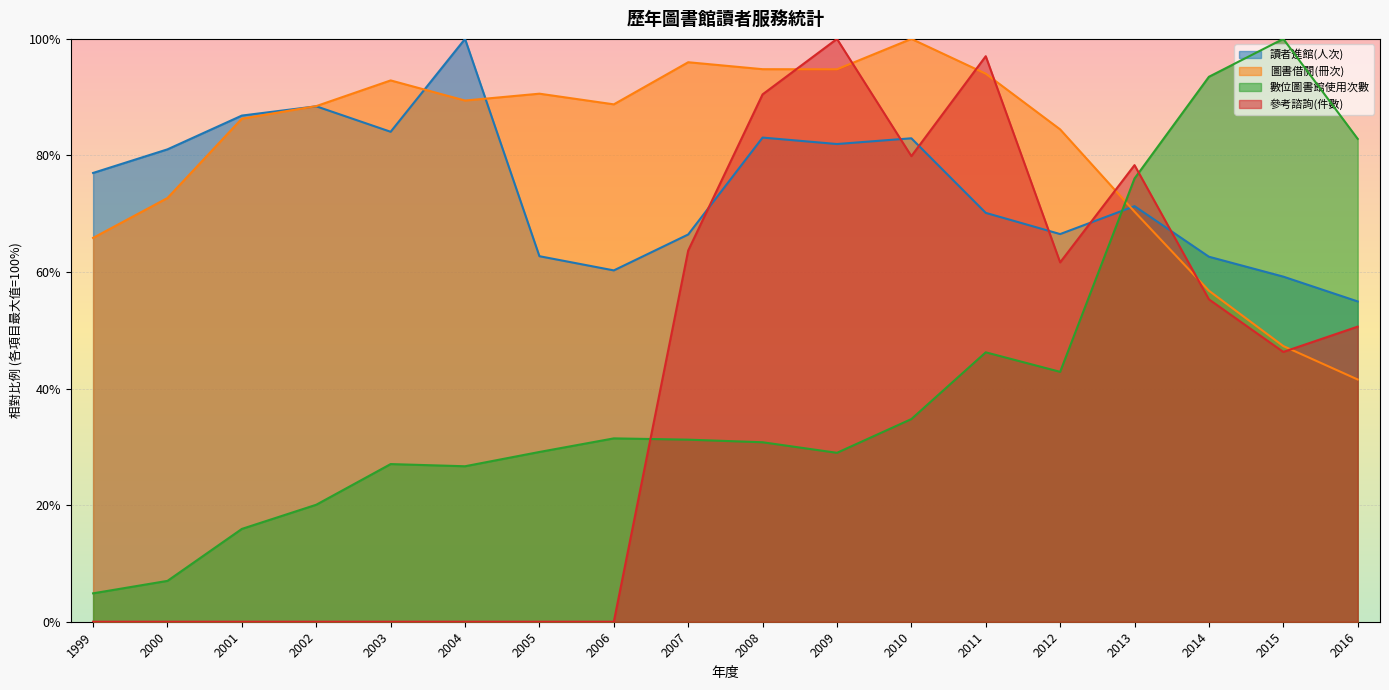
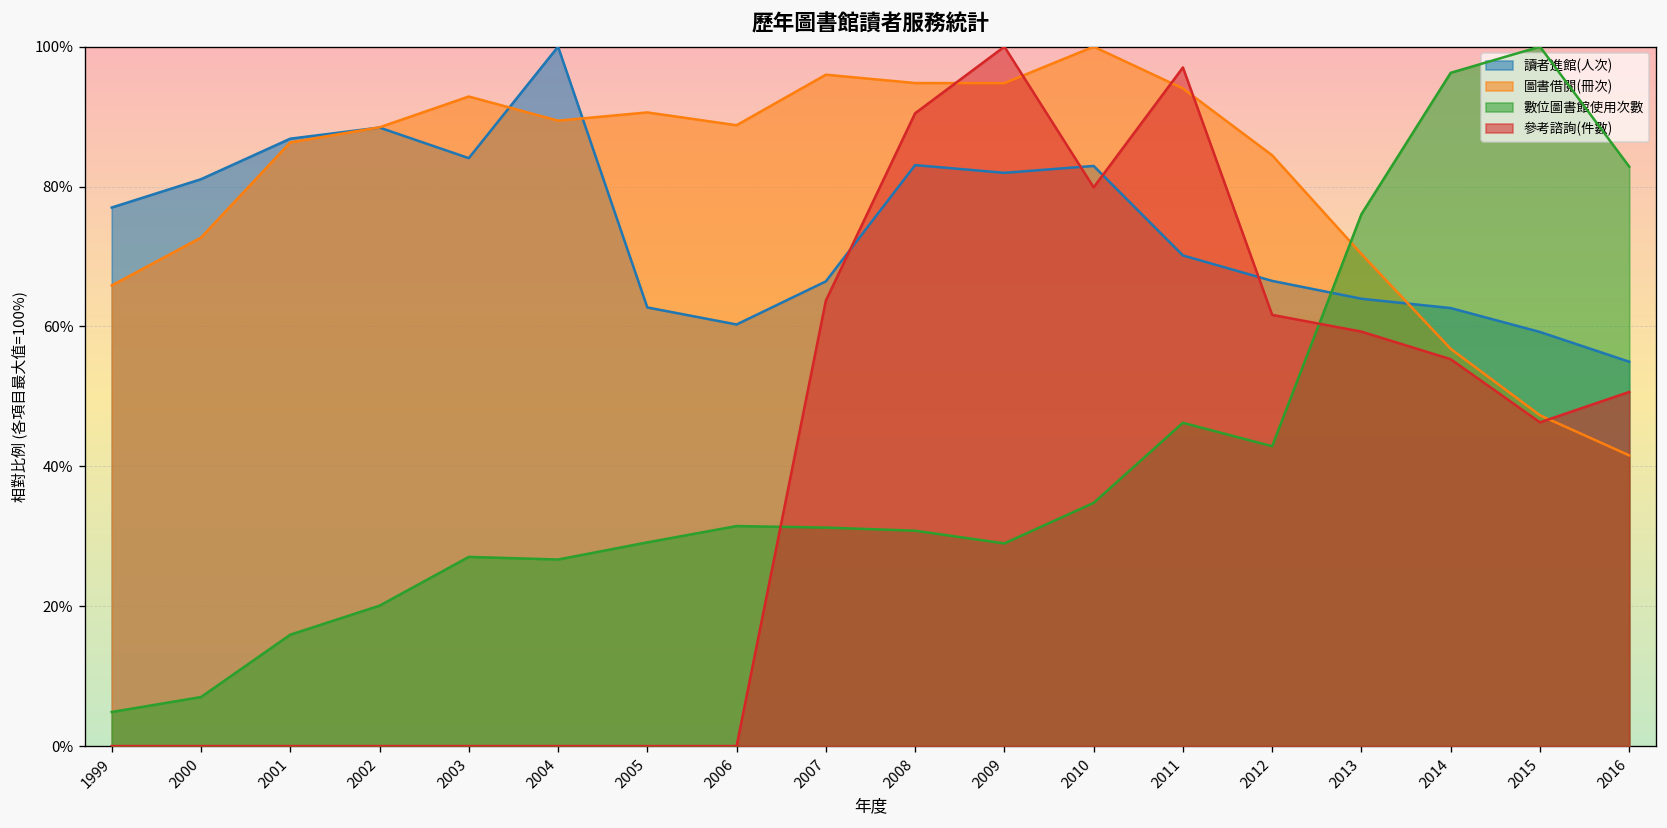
讀者進館(人次), 2013: 71% -> 64%
參考諮詢(件數), 2013: 78% -> 59%
數位圖書館使用次數, 2014: 93% -> 96%
